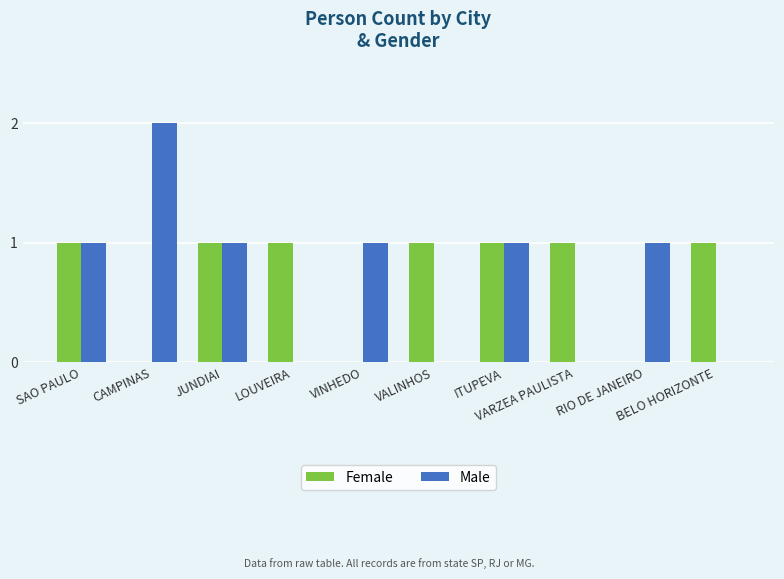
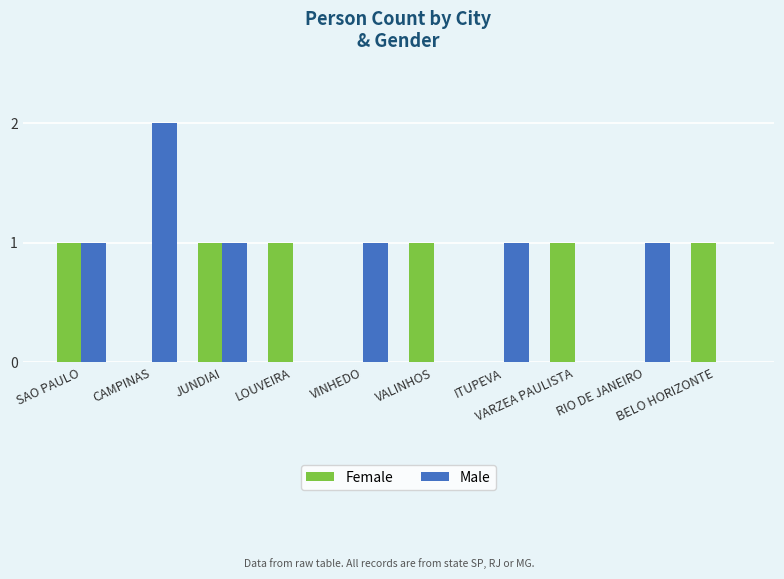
Female, ITUPEVA: 1 -> 0
